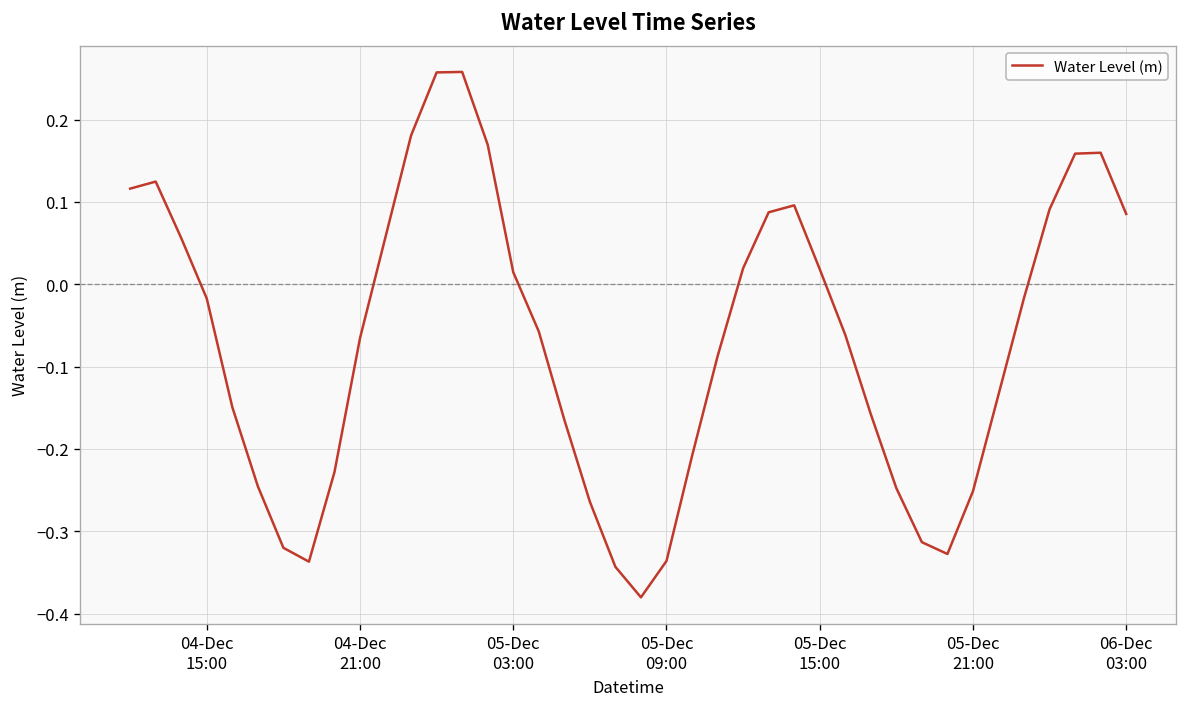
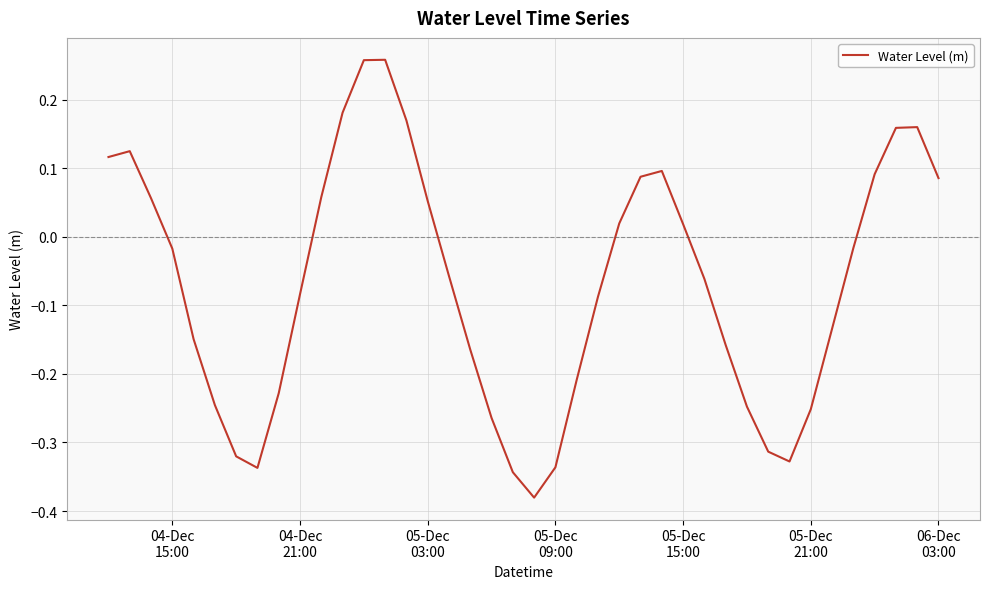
04-Dec 21:00: -0.07 -> -0.08
05-Dec 03:00: 0.01 -> 0.05
